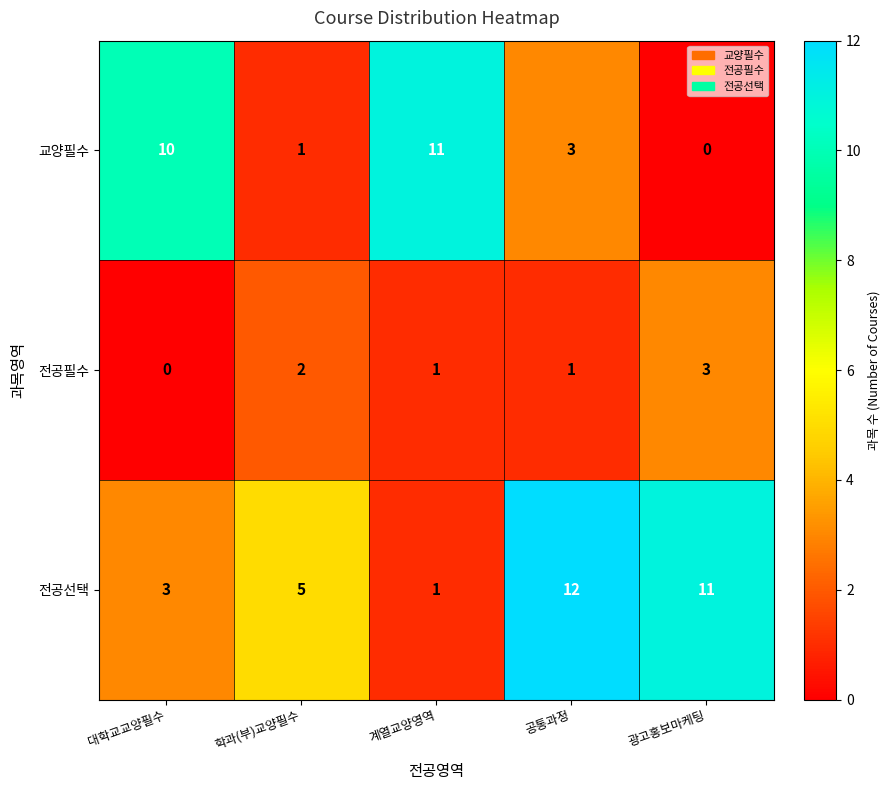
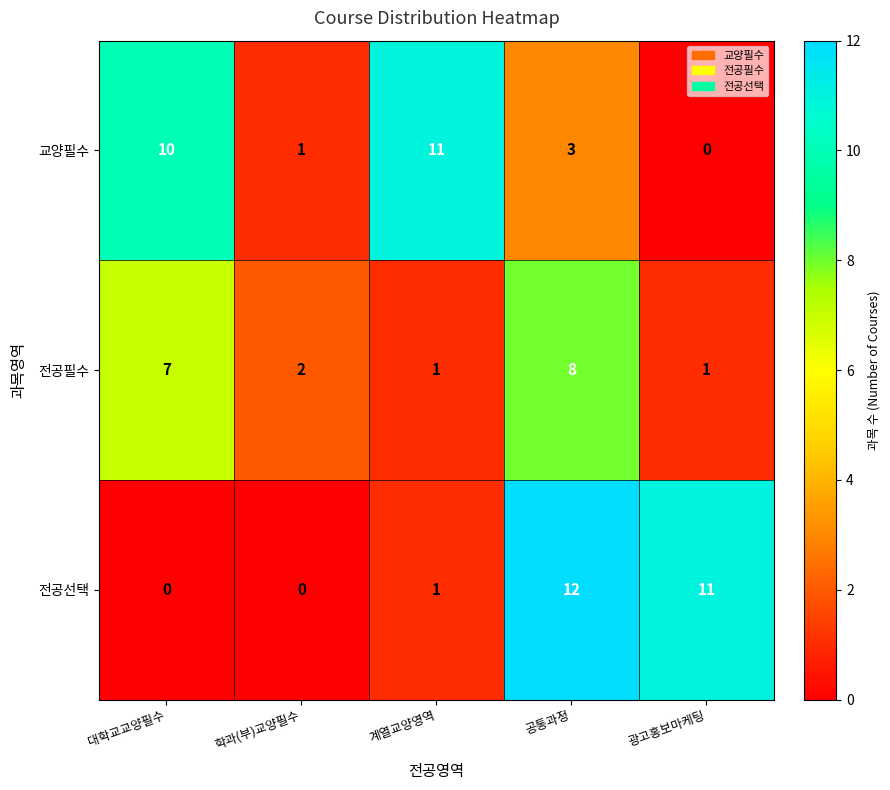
전공필수, 대학교교양필수: 0 -> 7
전공필수, 공통과정: 1 -> 8
전공필수, 광고홍보마케팅: 3 -> 1
전공선택, 대학교교양필수: 3 -> 0
전공선택, 학과(부)교양필수: 5 -> 0
